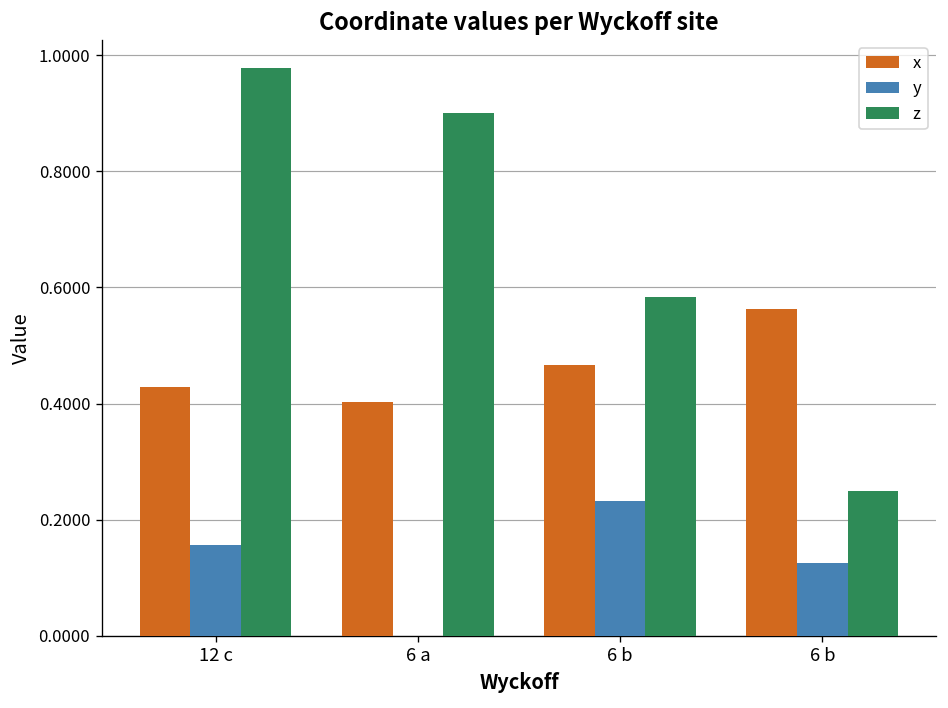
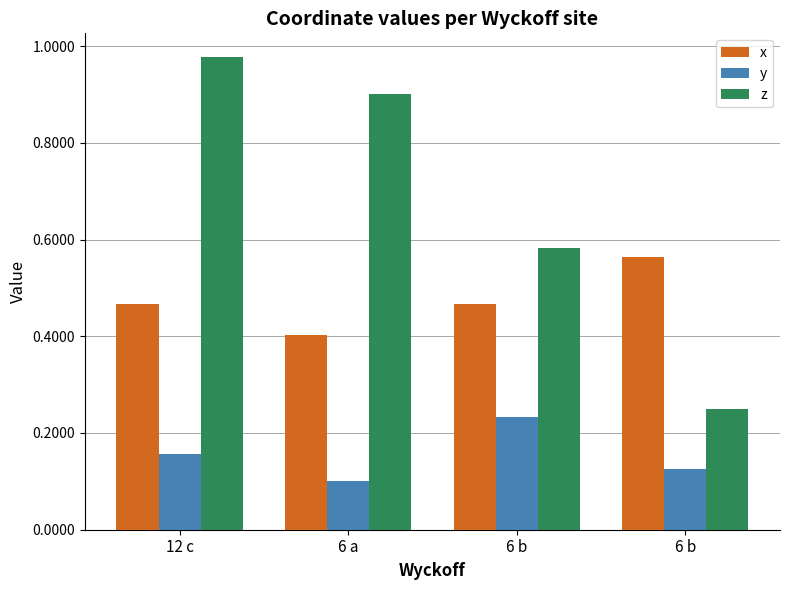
x, 12 c: 0.43 -> 0.47
y, 6 a: 0.0 -> 0.1
